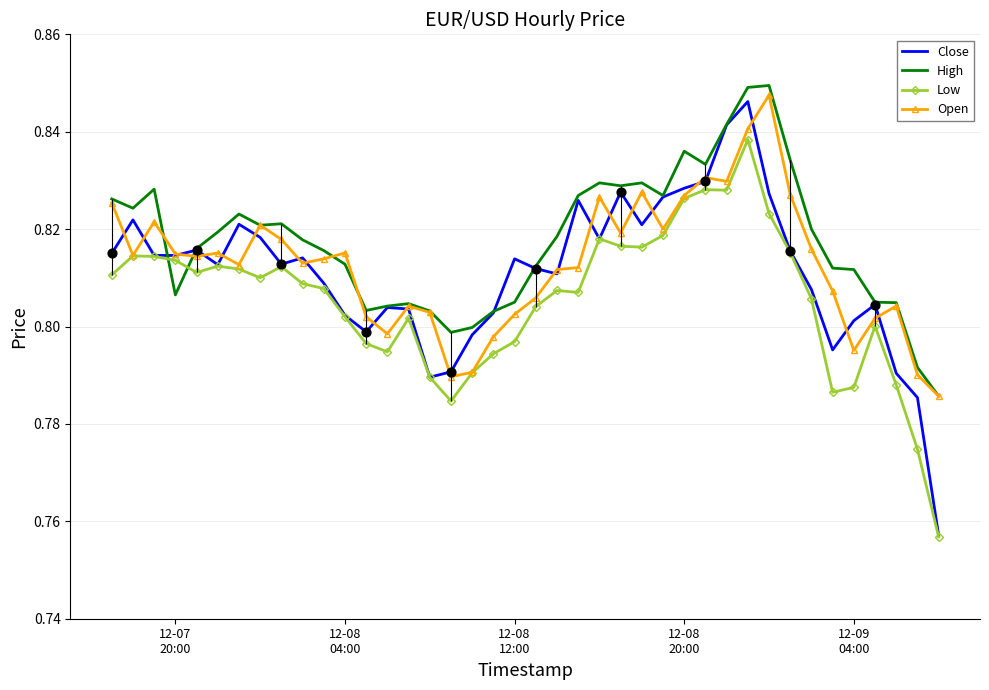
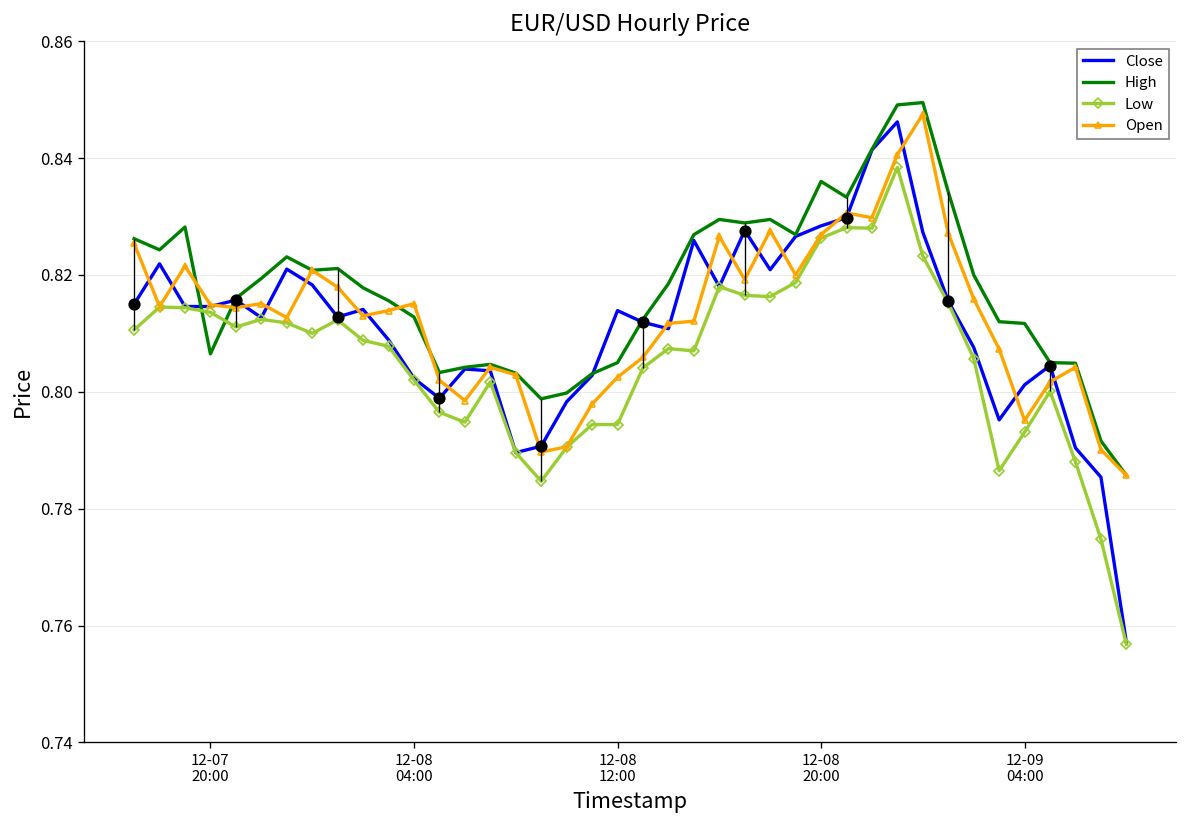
Low, 12-08 12:00: 0.797 -> 0.794
Low, 12-09 04:00: 0.788 -> 0.793
